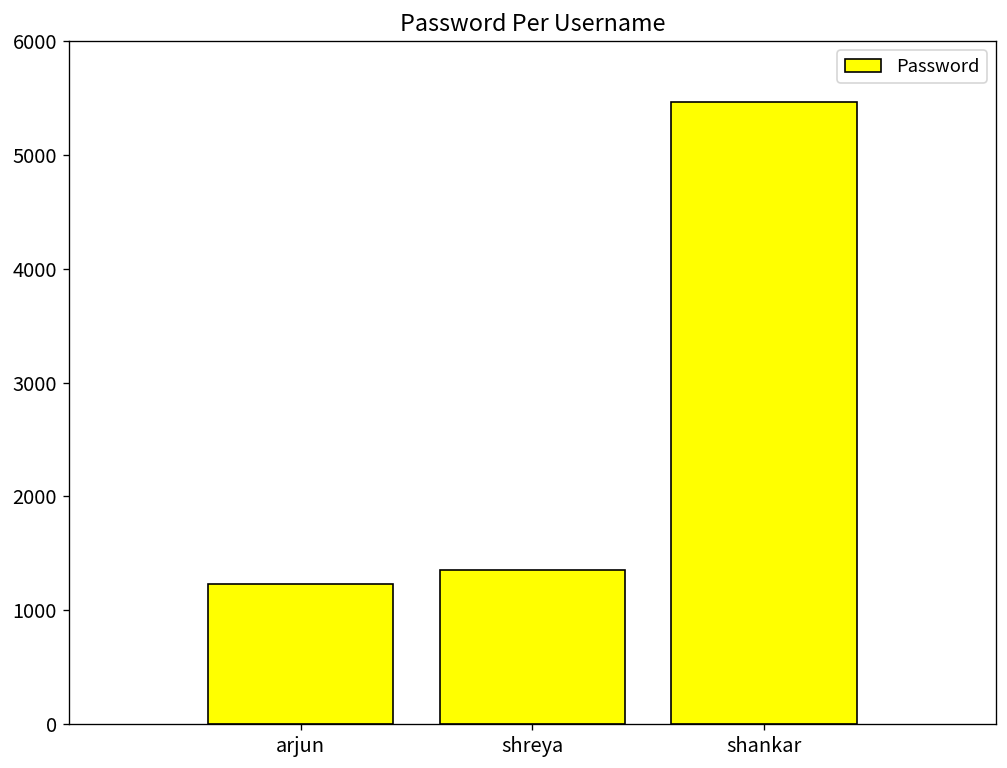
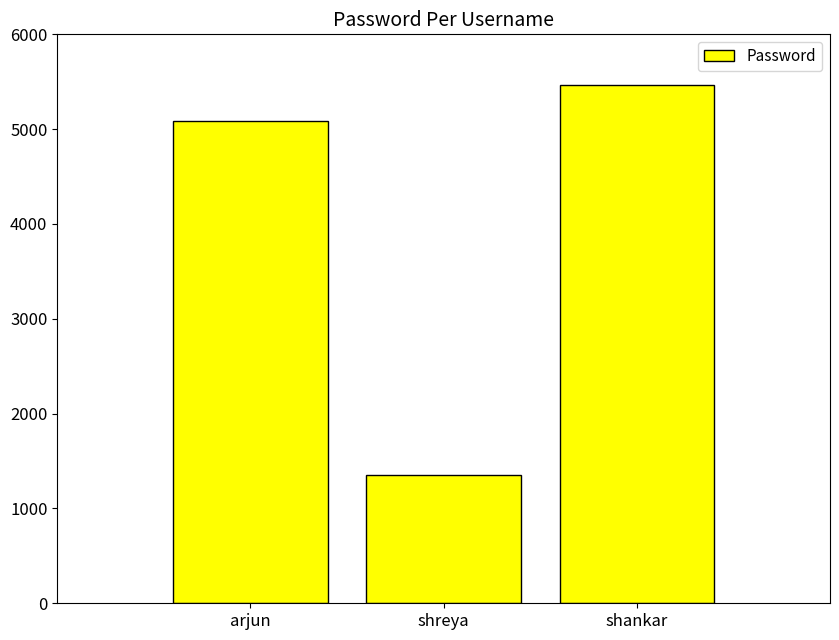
arjun: 1200 -> 5100
